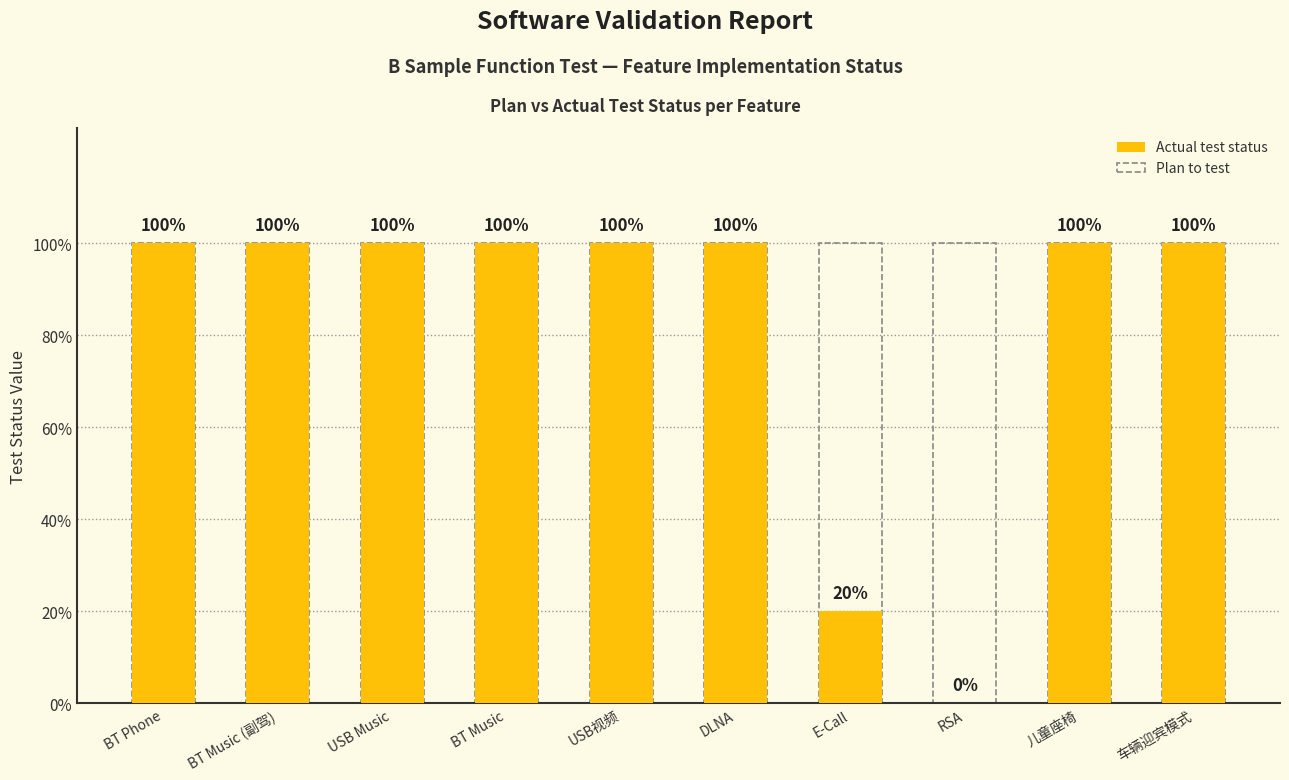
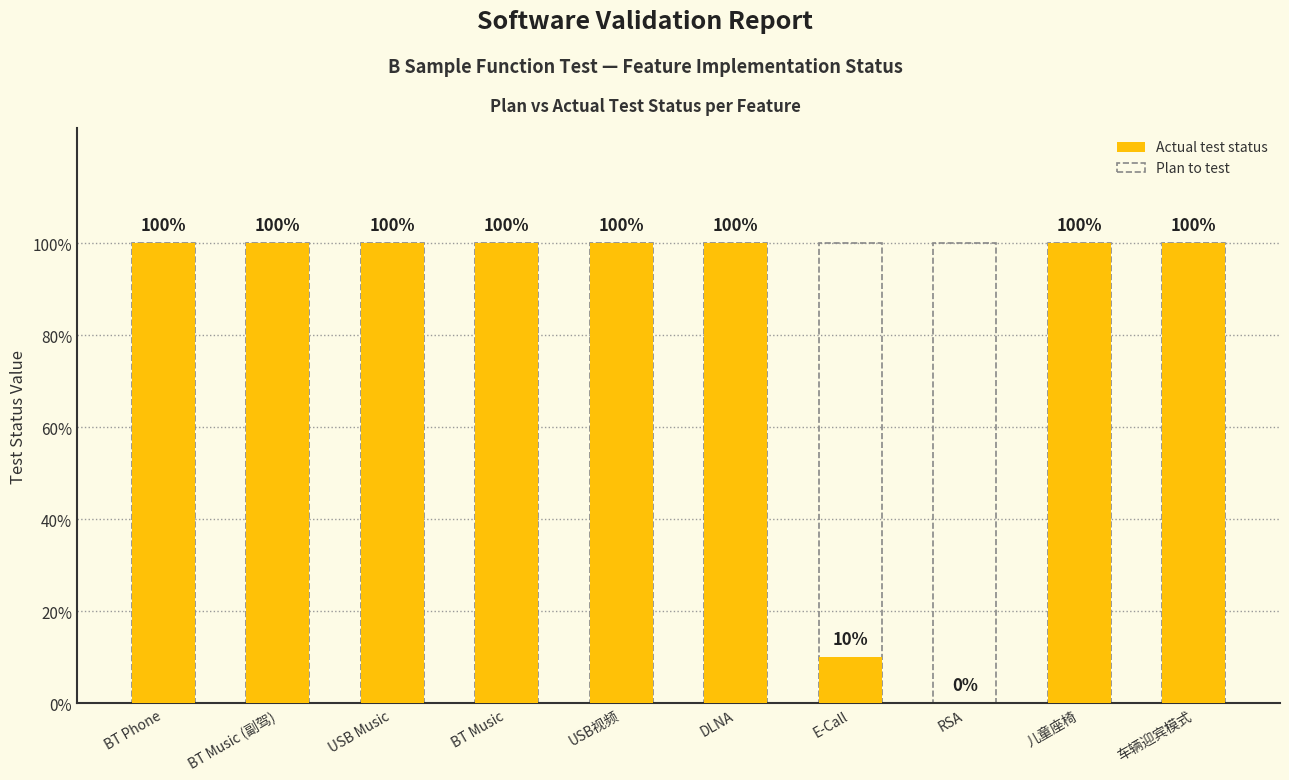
Actual test status, E-Call: 20% -> 10%
